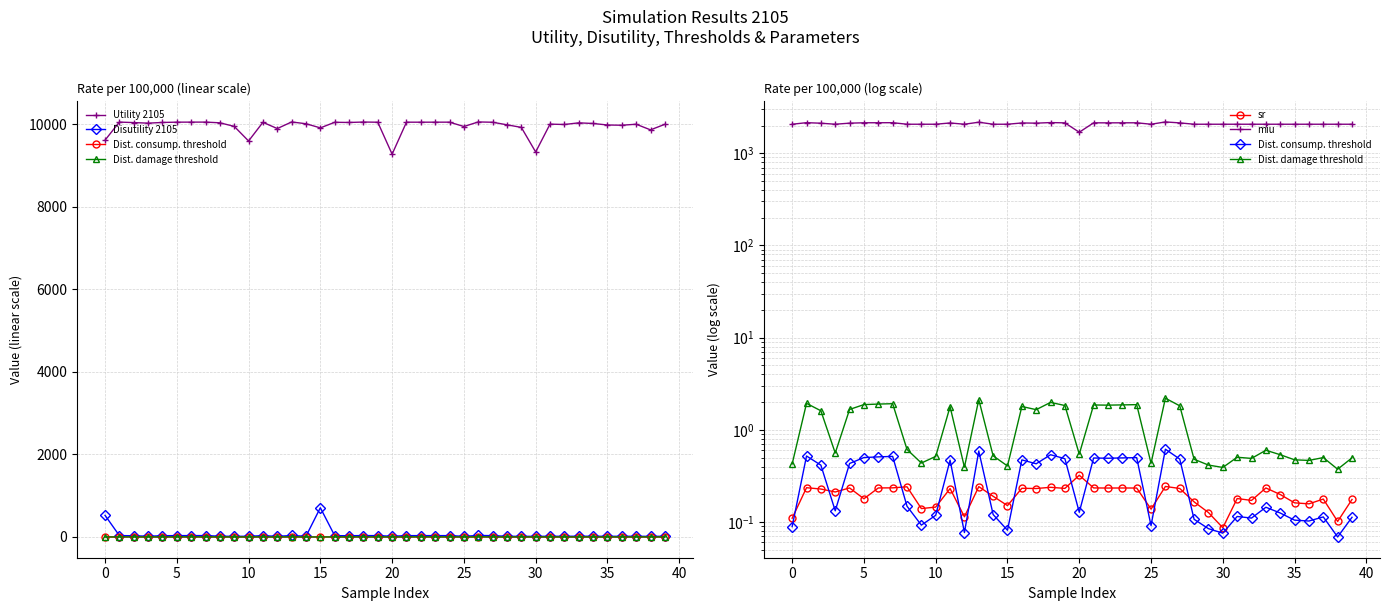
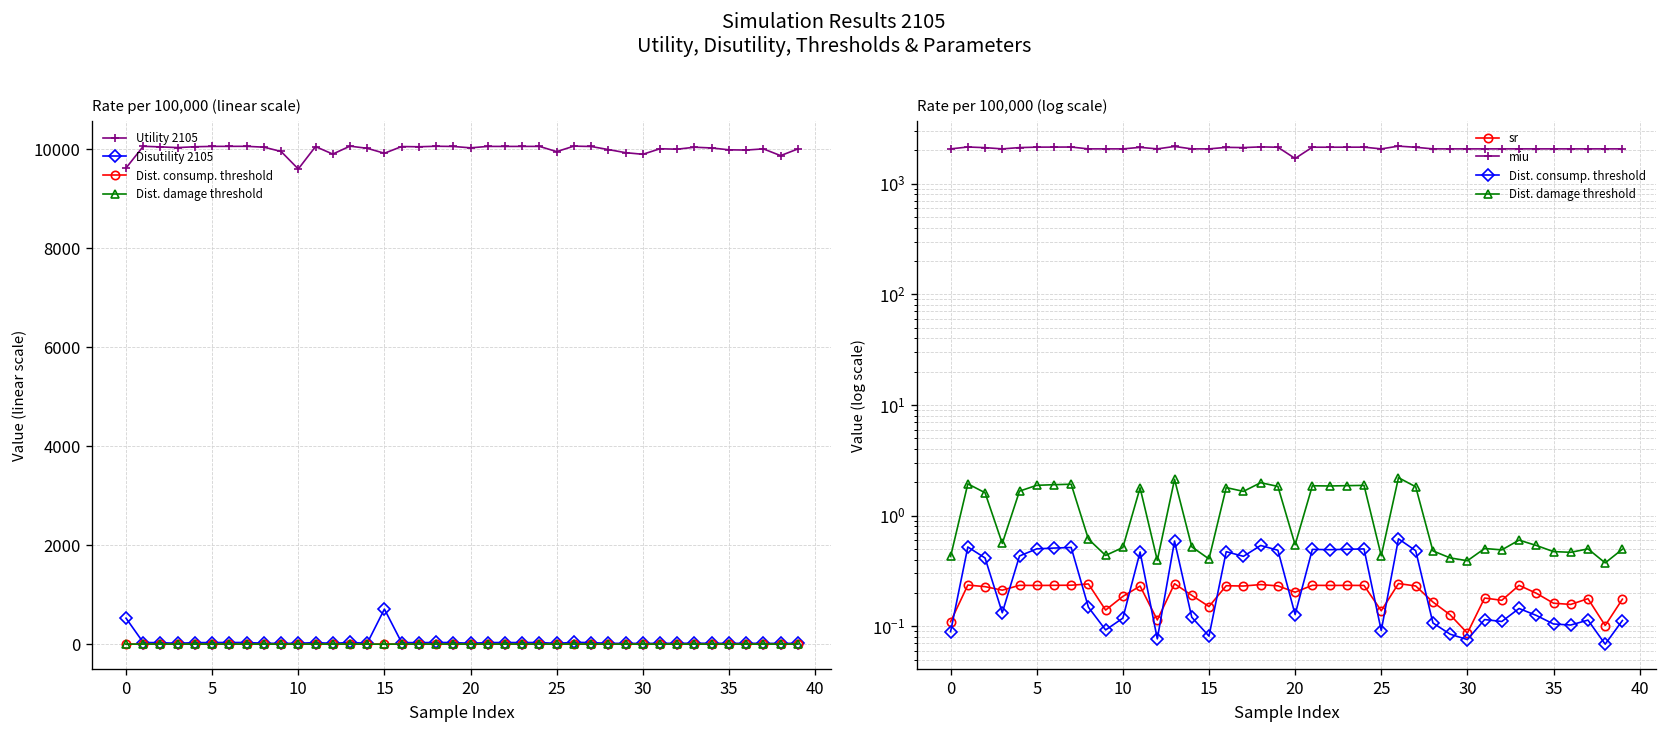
Rate per 100,000 (linear scale), Utility 2105, 20: 9300 -> 10000
Rate per 100,000 (linear scale), Utility 2105, 30: 9300 -> 9900
Rate per 100,000 (log scale), sr, 5: 0.18 -> 0.23
Rate per 100,000 (log scale), sr, 10: 0.15 -> 0.19
Rate per 100,000 (log scale), sr, 20: 0.32 -> 0.20
